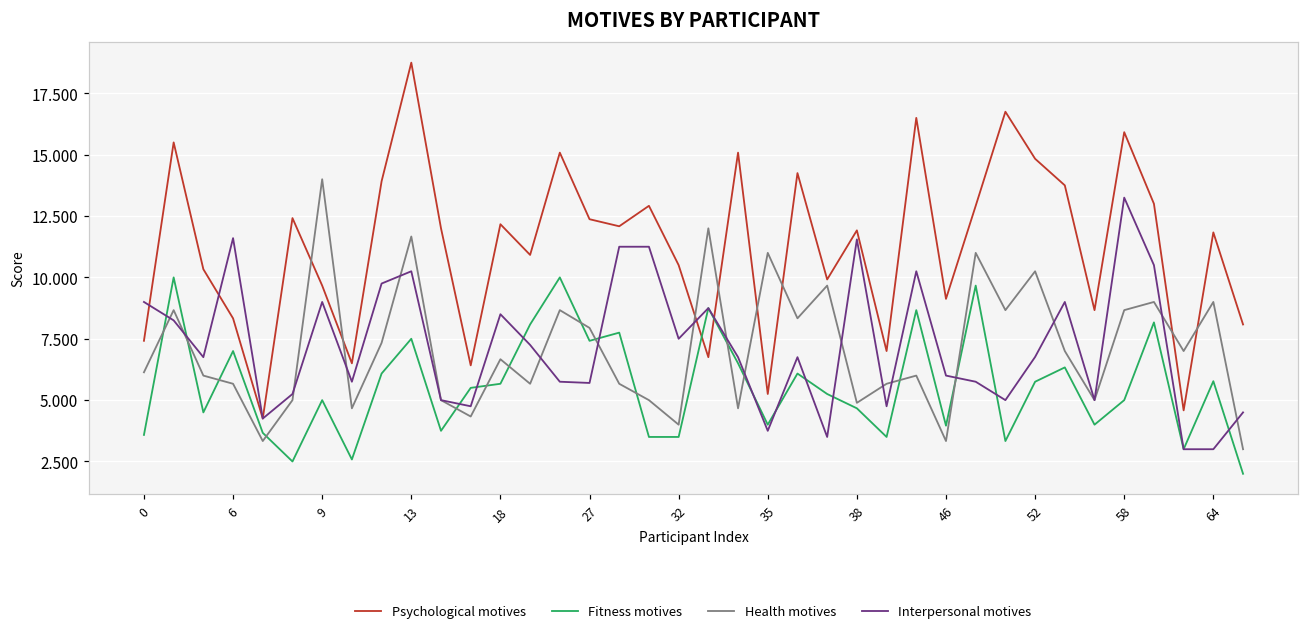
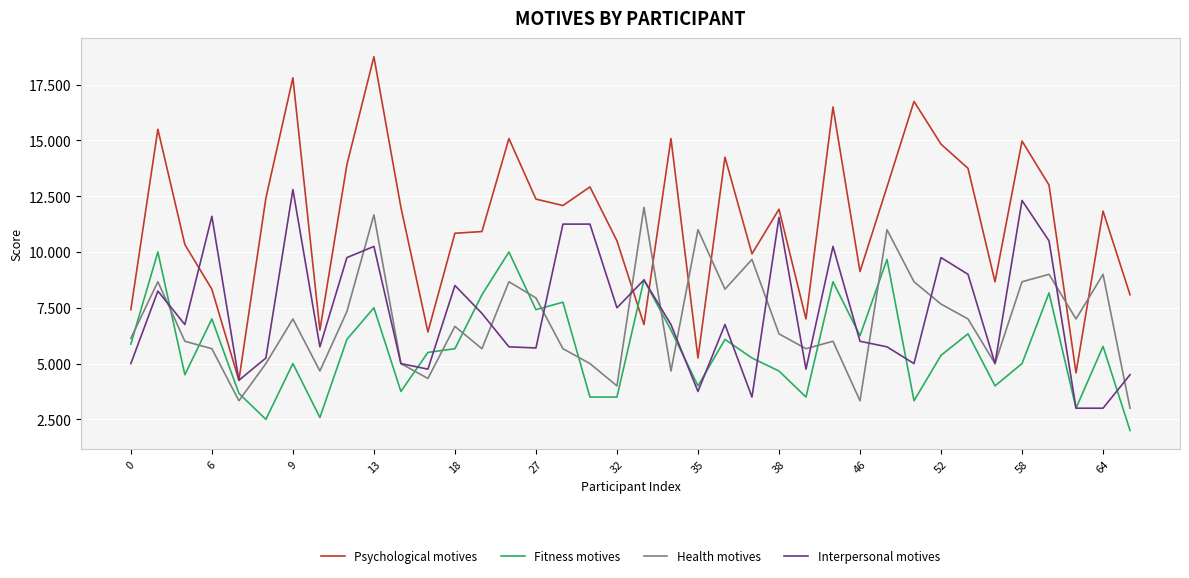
Fitness motives, 0: 3.6 -> 5.9
Interpersonal motives, 0: 9 -> 5
Psychological motives, 9: 9.7 -> 17.8
Health motives, 9: 14 -> 7
Interpersonal motives, 9: 9.0 -> 12.8
Psychological motives, 18: 12.2 -> 10.8
Health motives, 38: 4.9 -> 6.3
Fitness motives, 46: 4.0 -> 6.3
Fitness motives, 52: 5.8 -> 5.4
Health motives, 52: 10.2 -> 7.7
Interpersonal motives, 52: 6.8 -> 9.8
Psychological motives, 58: 15.9 -> 15.0
Interpersonal motives, 58: 13.3 -> 12.3
